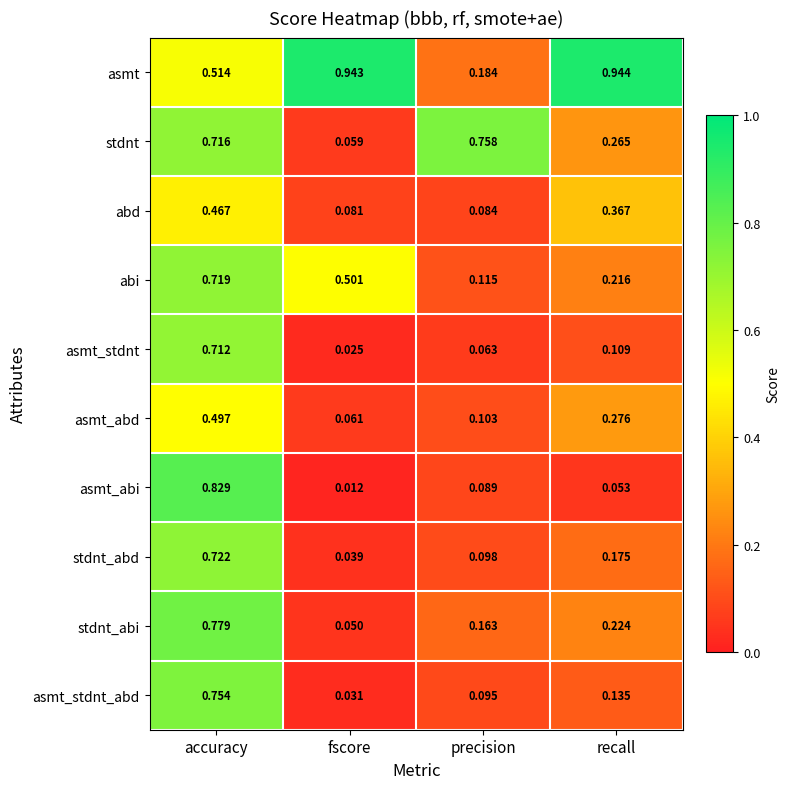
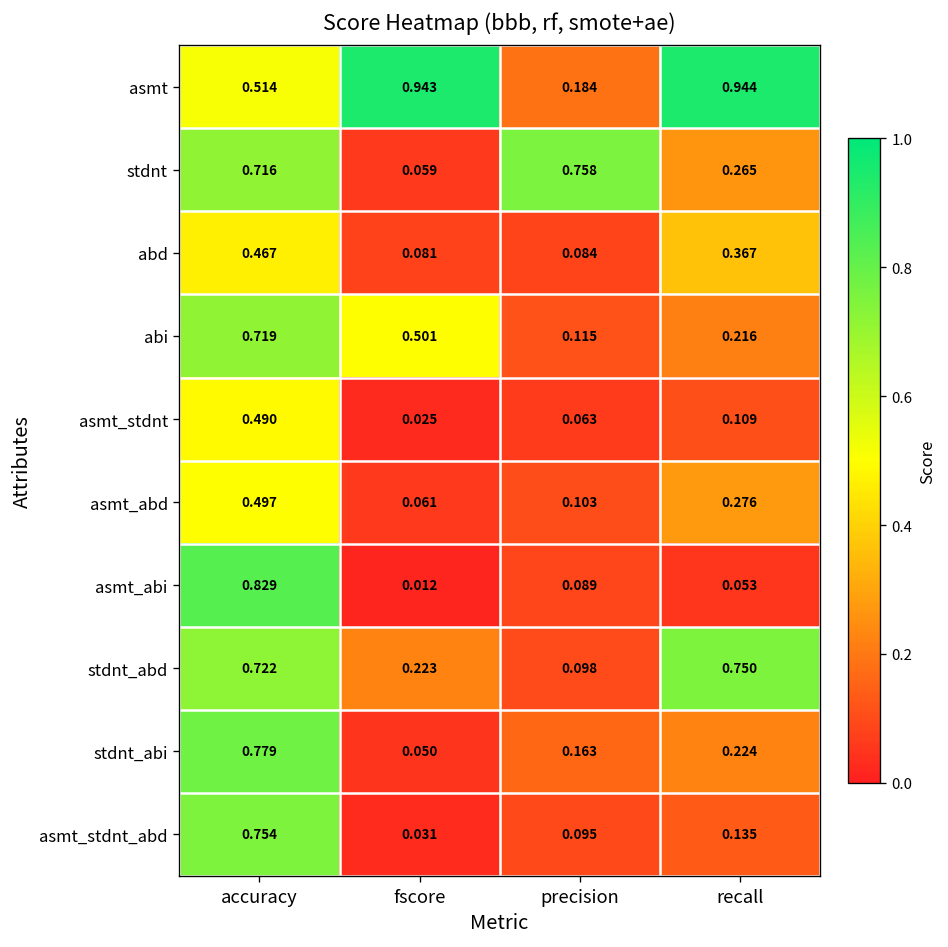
asmt_stdnt, accuracy: 0.712 -> 0.490
stdnt_abd, fscore: 0.039 -> 0.223
stdnt_abd, recall: 0.175 -> 0.750
